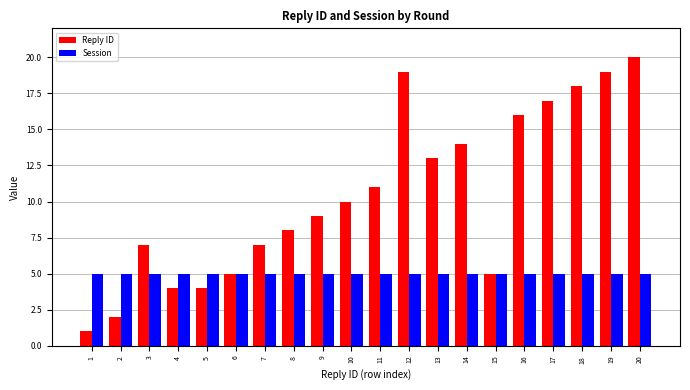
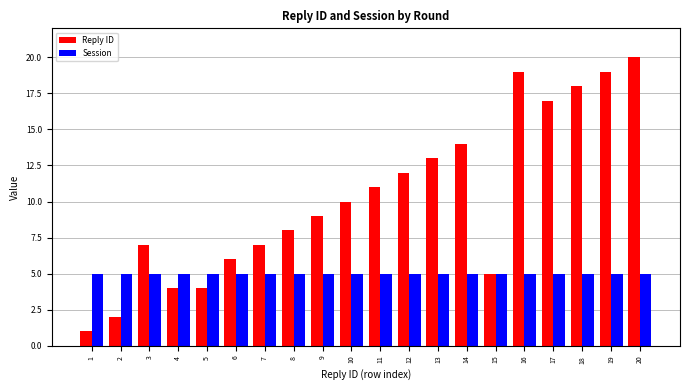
Reply ID, 6: 5 -> 6
Reply ID, 12: 19 -> 12
Reply ID, 16: 16 -> 19
